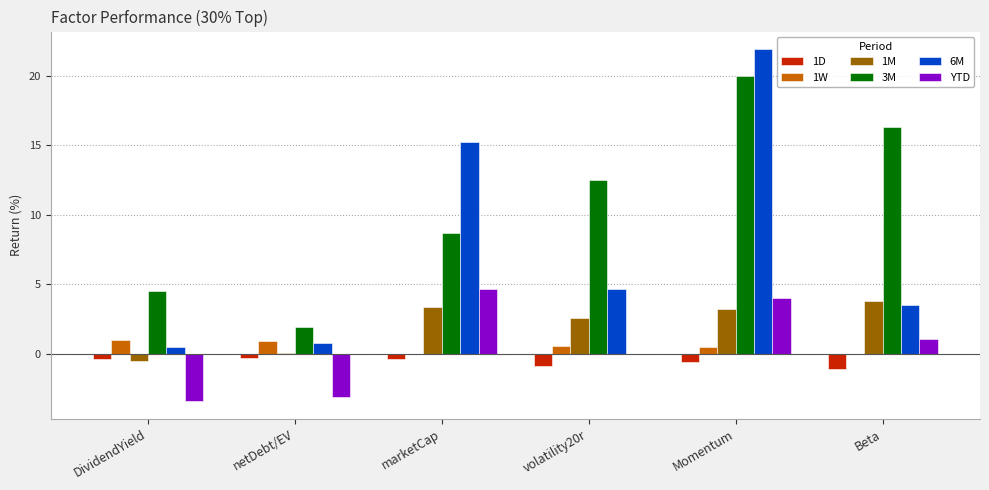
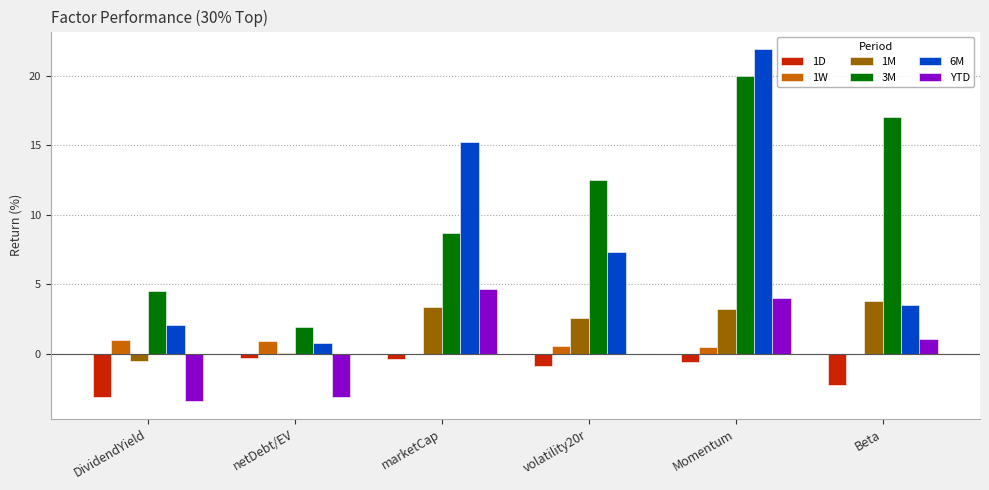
1D, DividendYield: -0.4 -> -3.1
6M, DividendYield: 0.5 -> 2.1
6M, volatility20r: 4.7 -> 7.3
1D, Beta: -1.1 -> -2.2
3M, Beta: 16.3 -> 17.0
